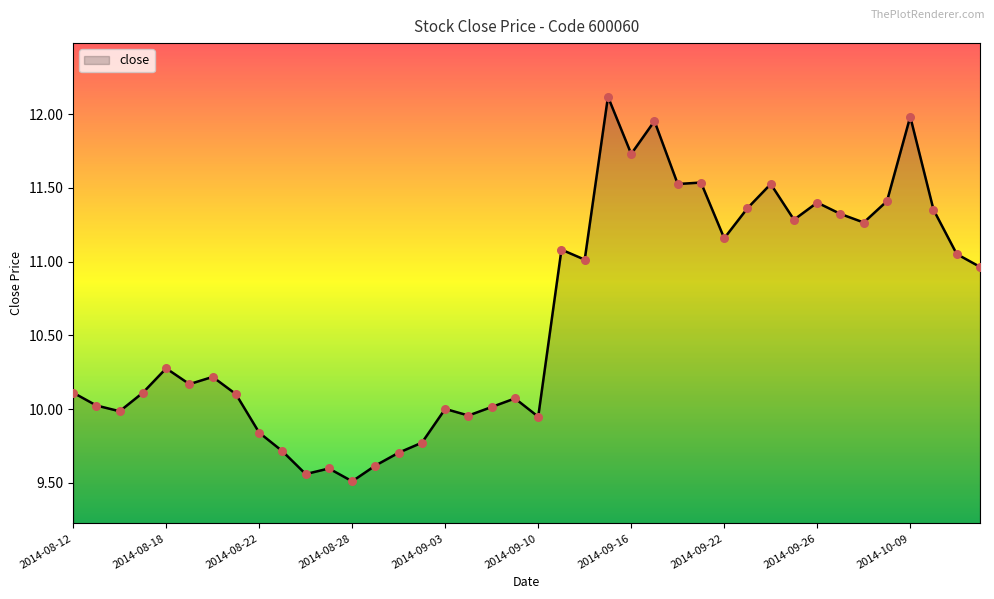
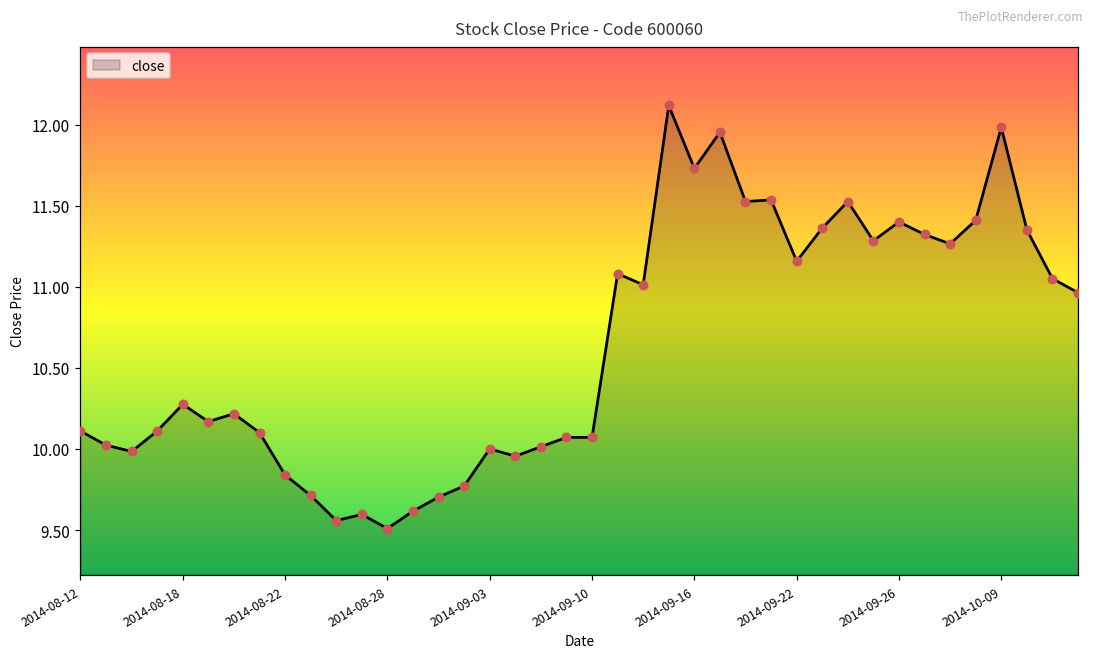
2014-09-10: 9.95 -> 10.07
